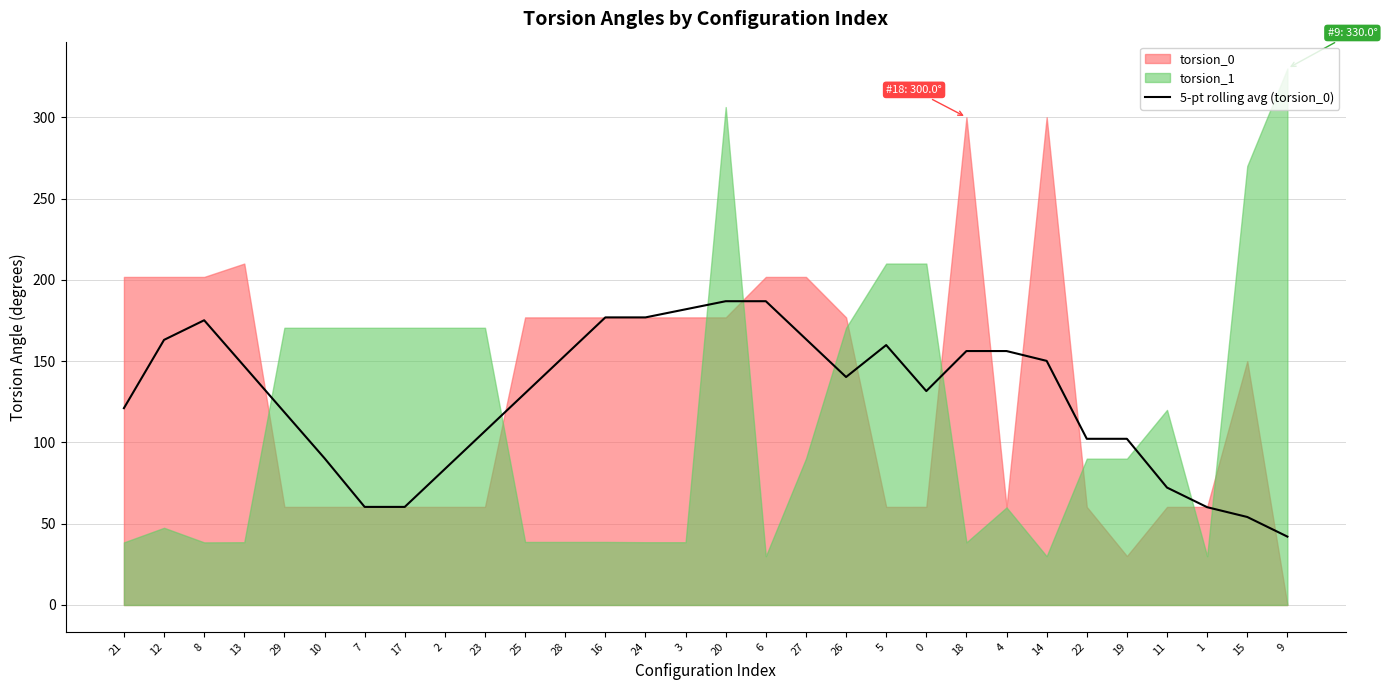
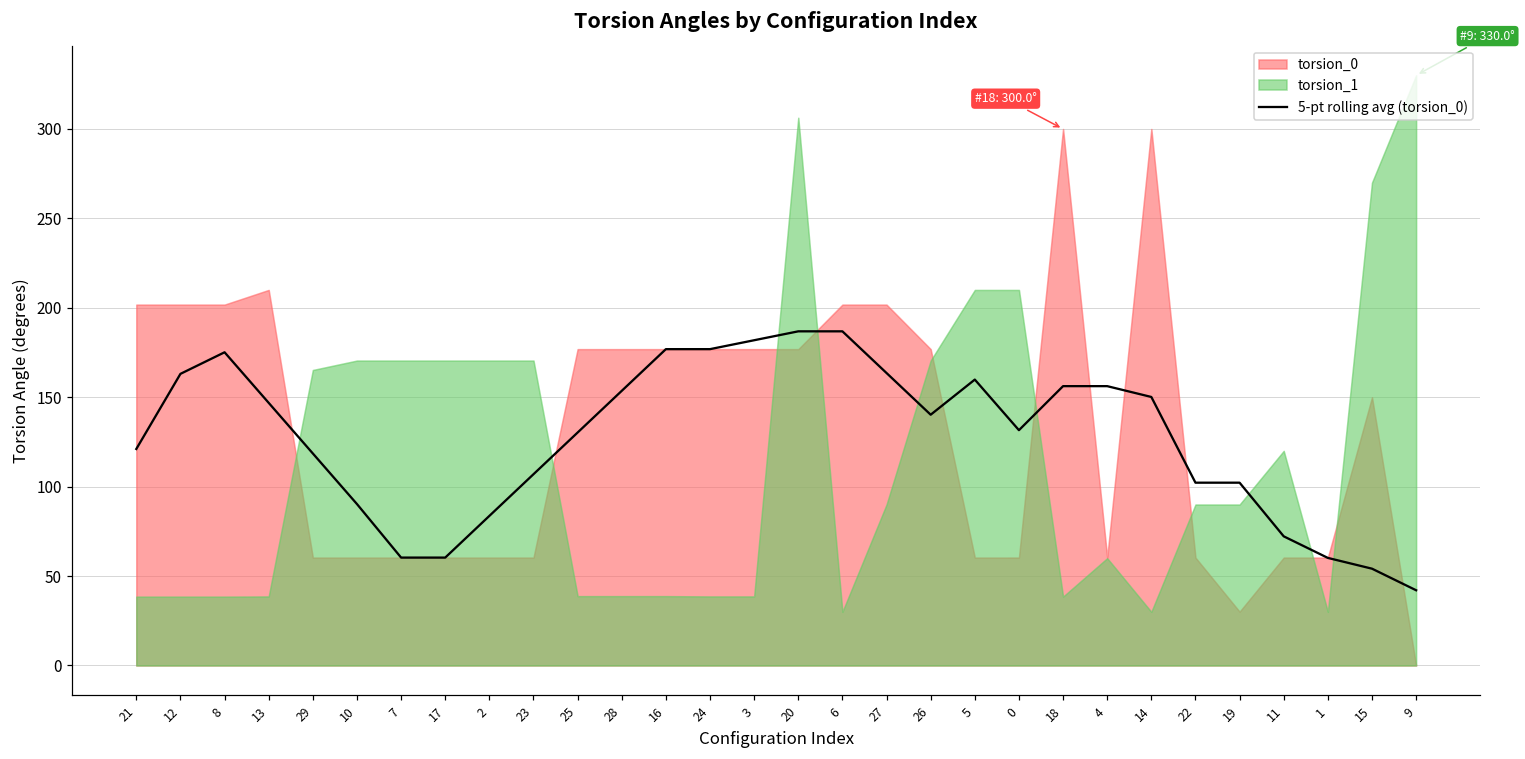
torsion_1, 12: 47 -> 39
torsion_1, 29: 171 -> 165
